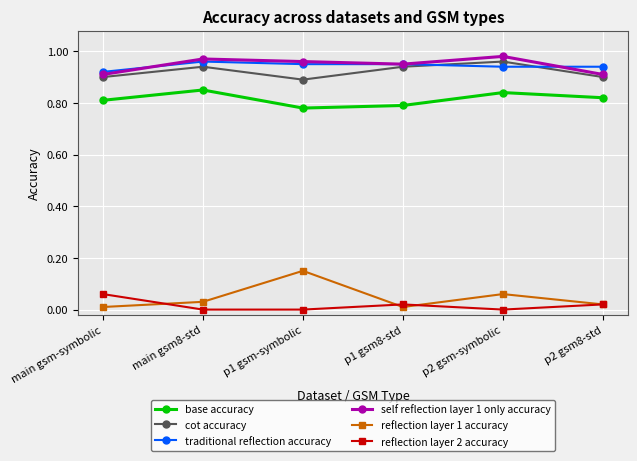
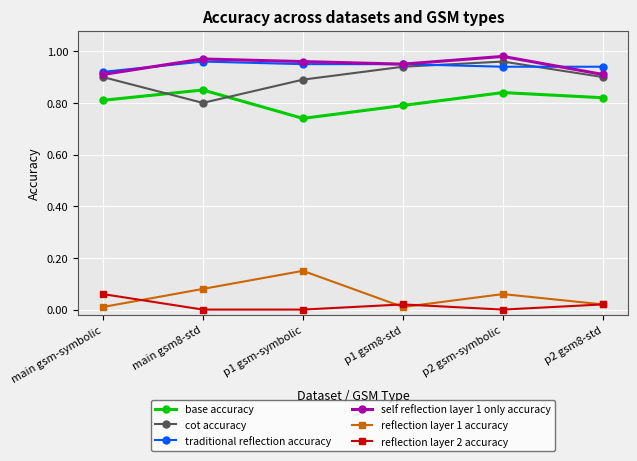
cot accuracy, main gsm8-std: 0.94 -> 0.80
reflection layer 1 accuracy, main gsm8-std: 0.03 -> 0.08
base accuracy, p1 gsm-symbolic: 0.78 -> 0.74
